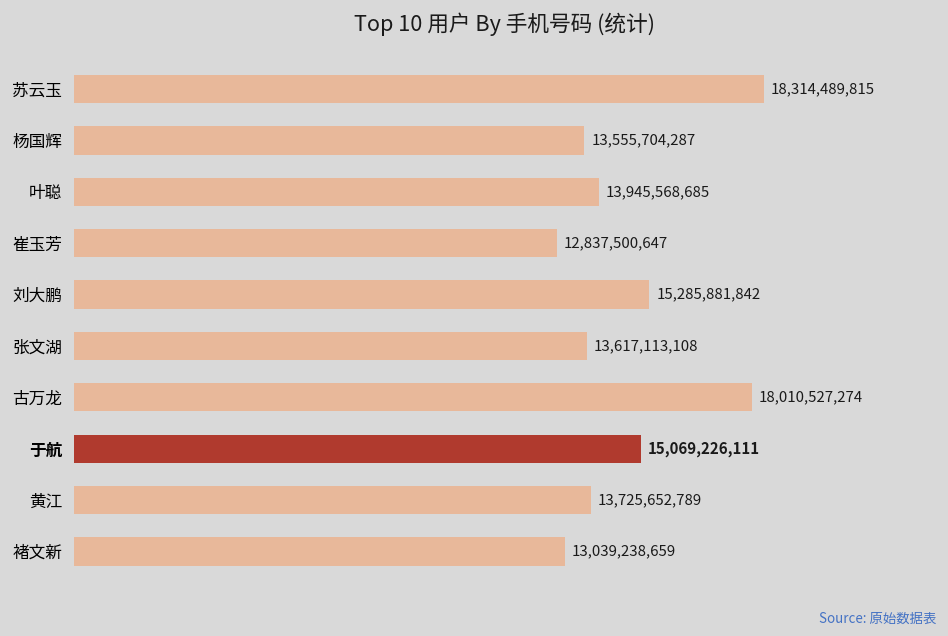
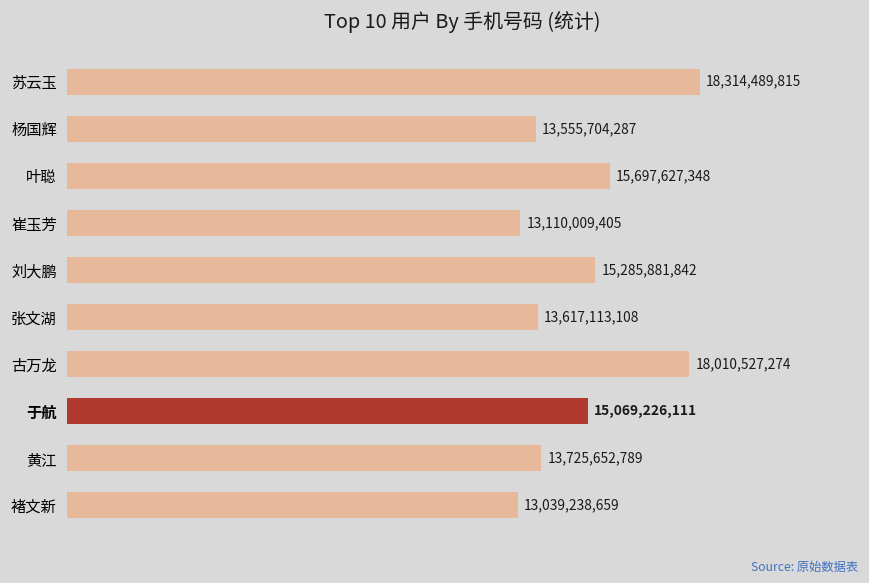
叶聪: 13,945,568,685 -> 15,697,627,348
崔玉芳: 12,837,500,647 -> 13,110,009,405
